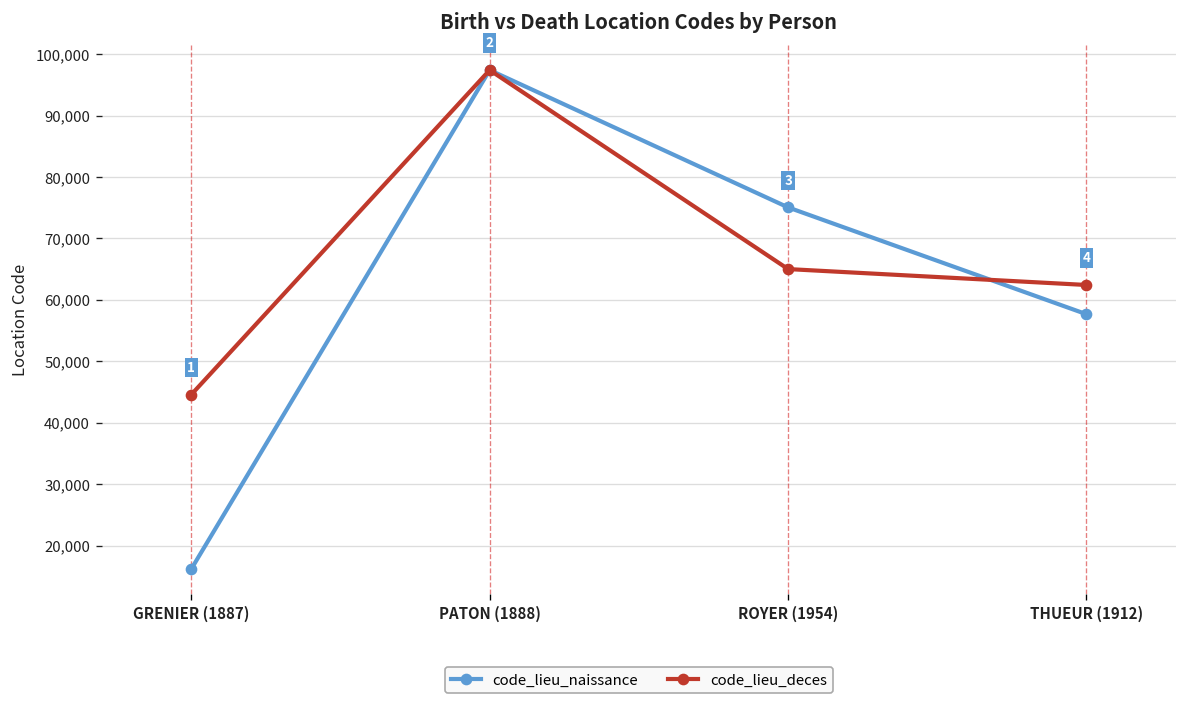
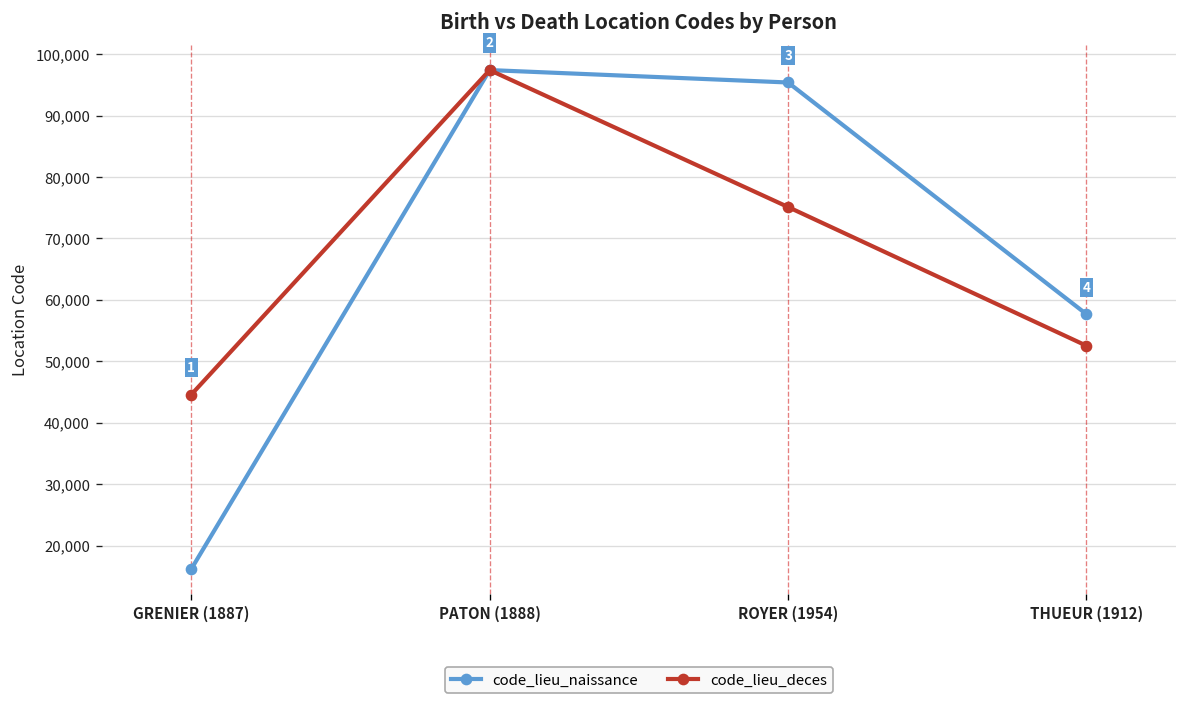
code_lieu_naissance, ROYER (1954): 75,000 -> 95,000
code_lieu_deces, ROYER (1954): 65,000 -> 75,000
code_lieu_deces, THUEUR (1912): 62,000 -> 53,000
